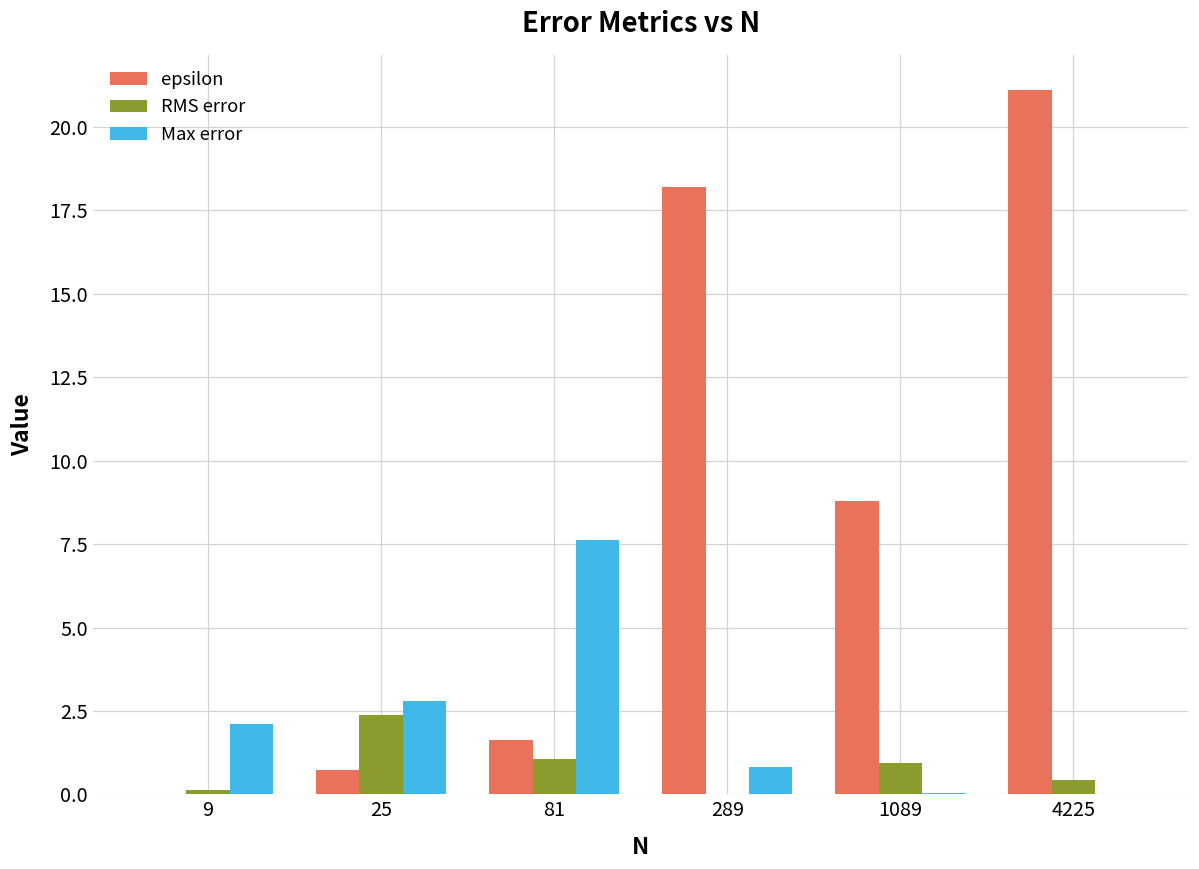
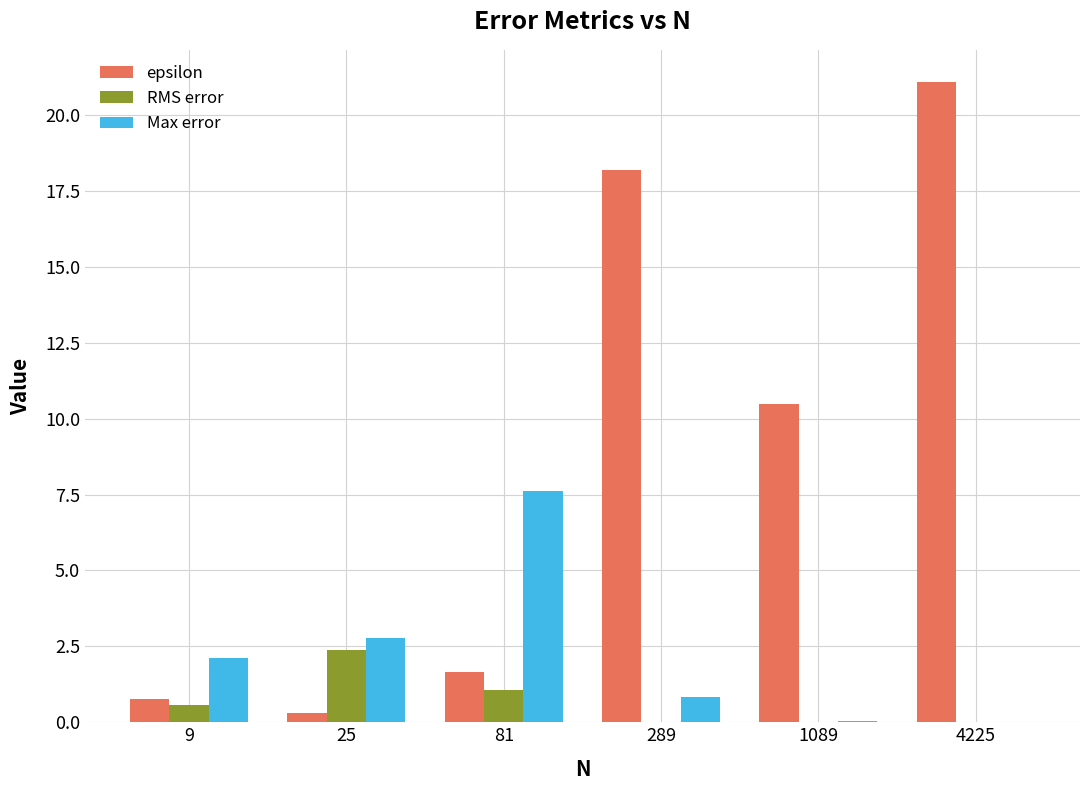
epsilon, 9: 0.0 -> 0.8
RMS error, 9: 0.1 -> 0.6
epsilon, 25: 0.7 -> 0.3
epsilon, 1089: 8.8 -> 10.5
RMS error, 1089: 1.0 -> 0.0
RMS error, 4225: 0.4 -> 0.0
